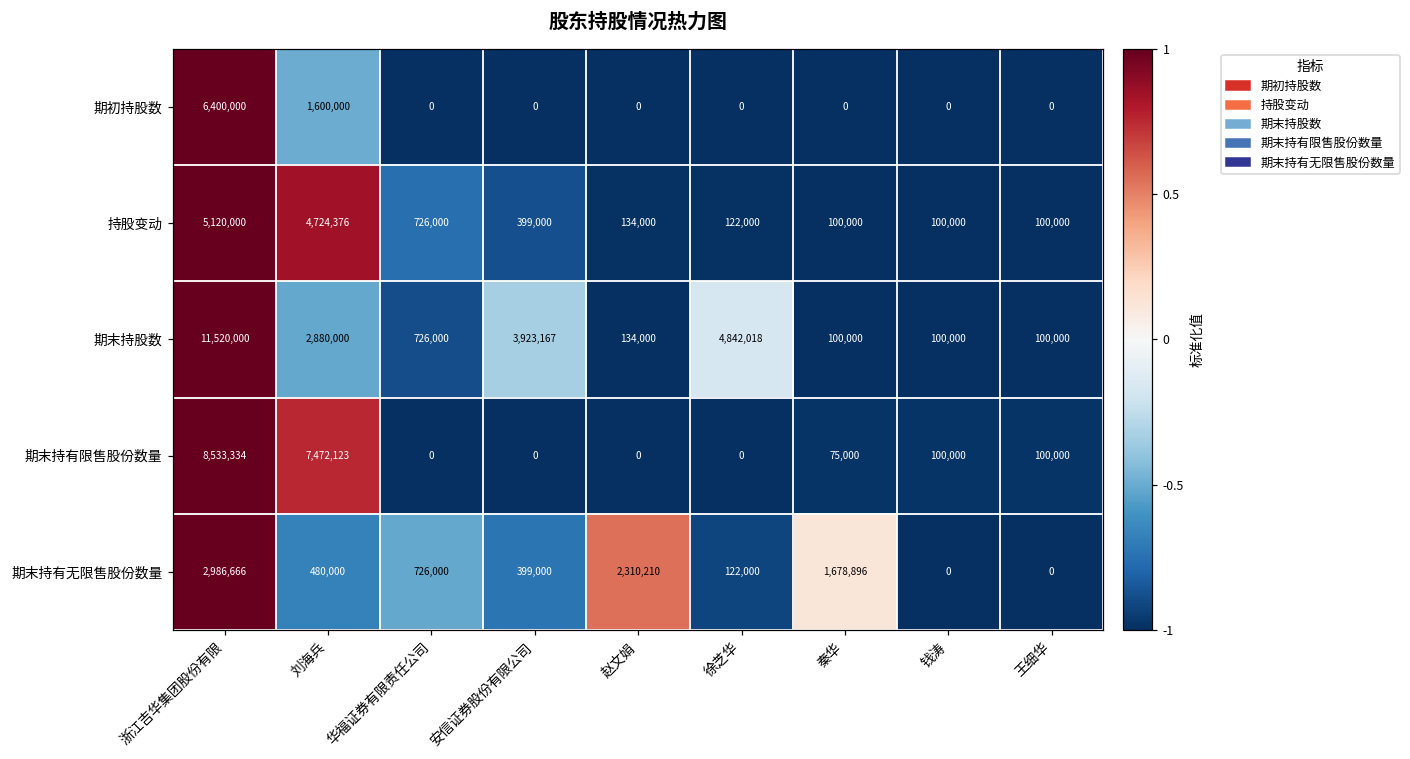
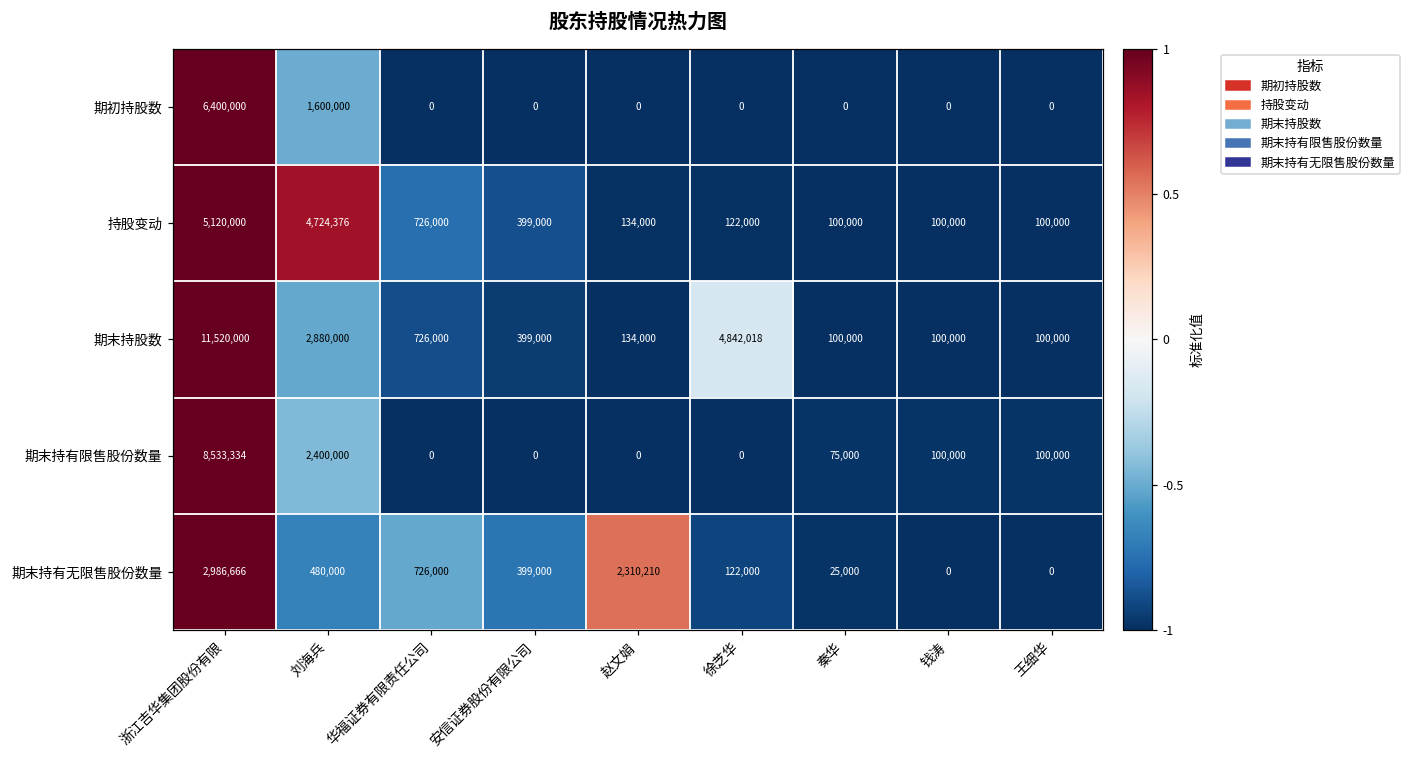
期末持股数, 安信证券股份有限公司: 3,923,167 -> 399,000
期末持有限售股份数量, 刘海兵: 7,472,123 -> 2,400,000
期末持有无限售股份数量, 秦华: 1,678,896 -> 25,000
